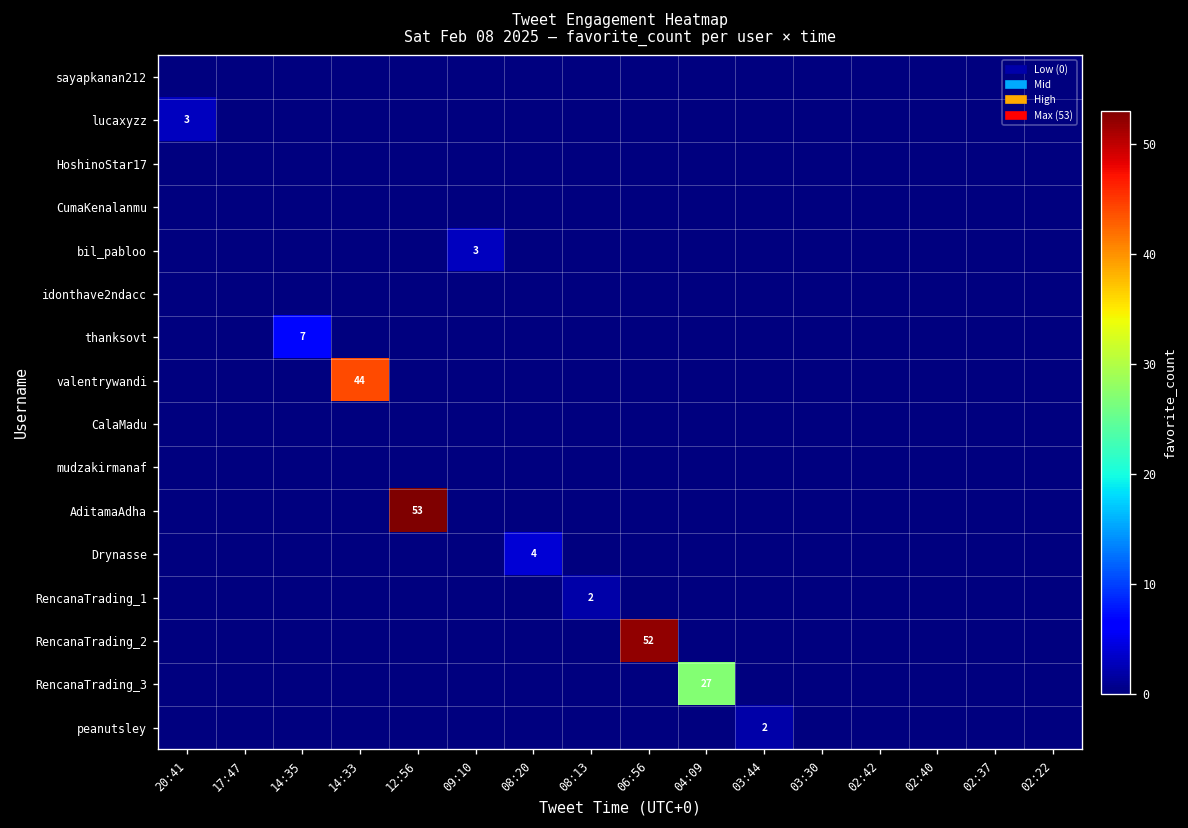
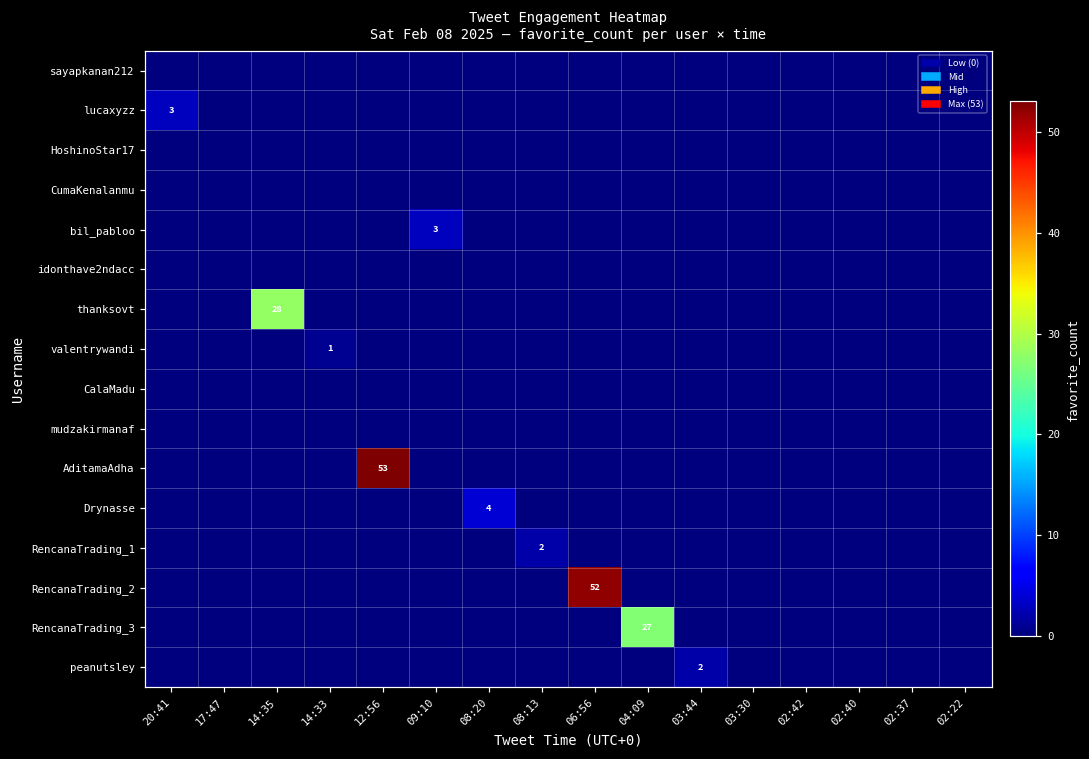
thanksovt, 14:35: 7 -> 28
valentrywandi, 14:33: 44 -> 1
